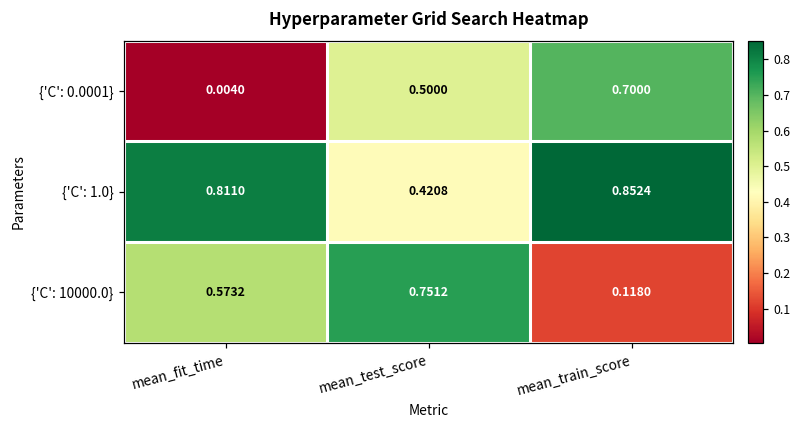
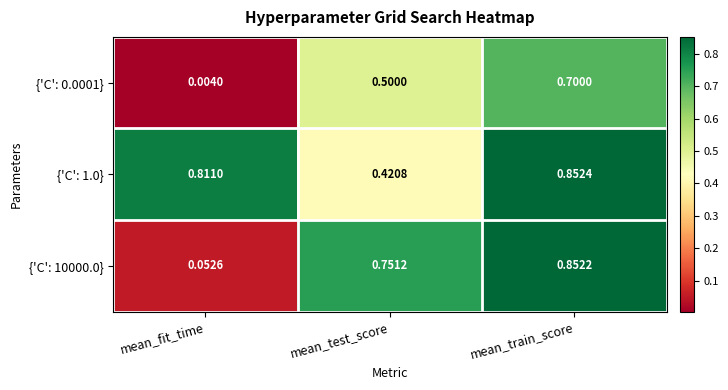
{'C': 10000.0}, mean_fit_time: 0.5732 -> 0.0526
{'C': 10000.0}, mean_train_score: 0.1180 -> 0.8522
